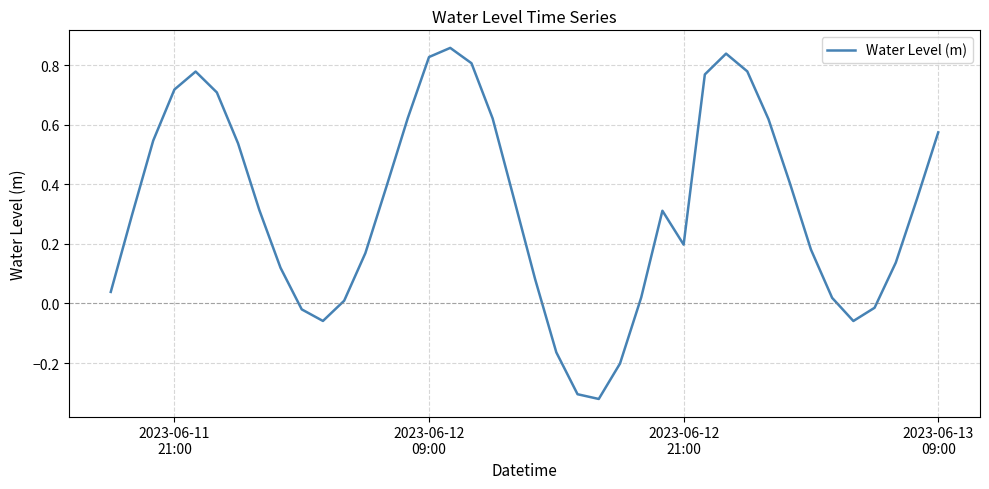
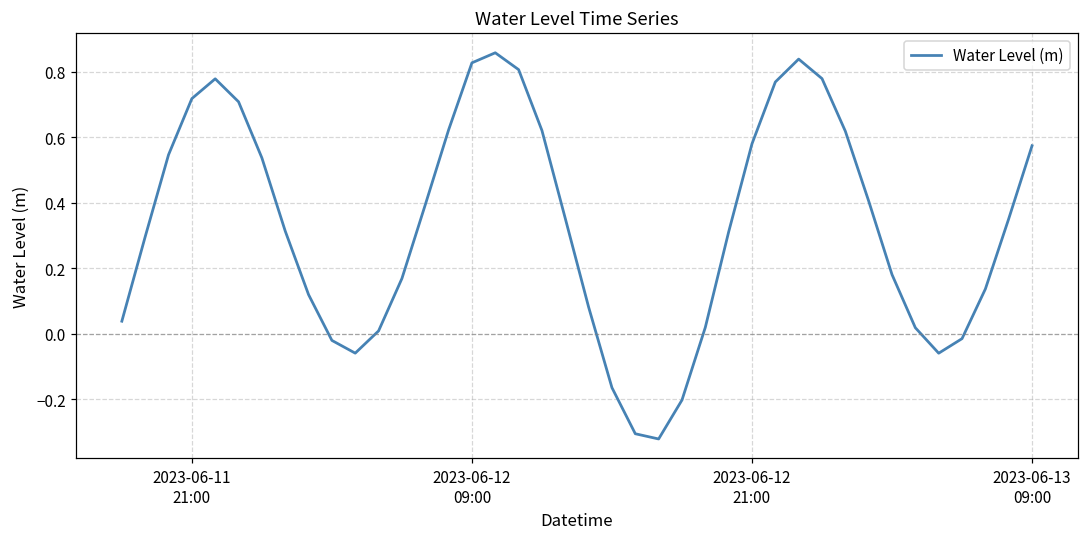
2023-06-12 21:00: 0.20 -> 0.58
